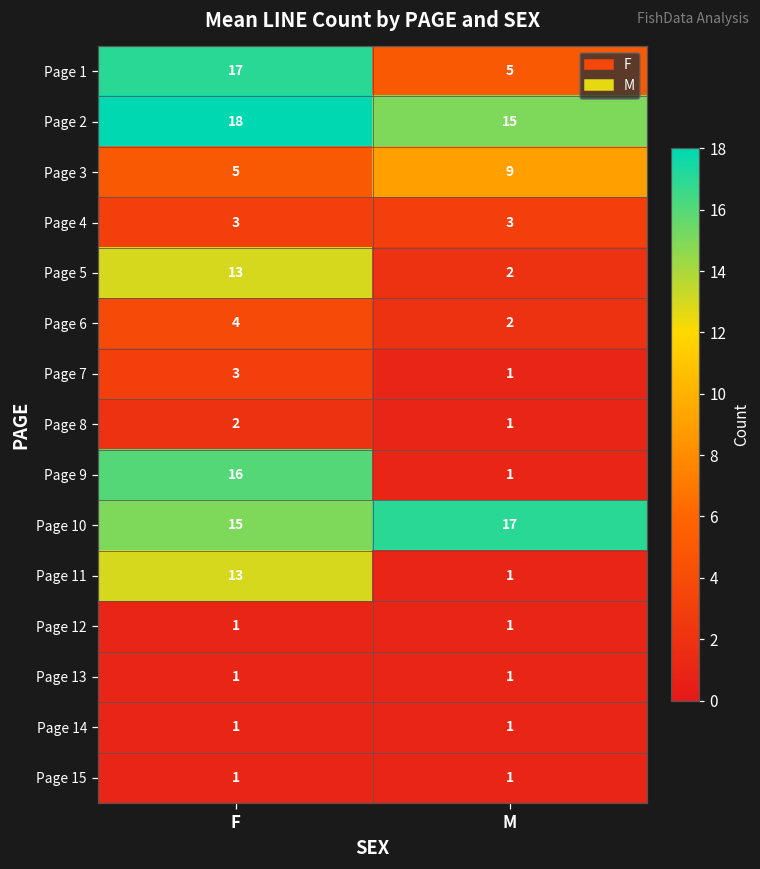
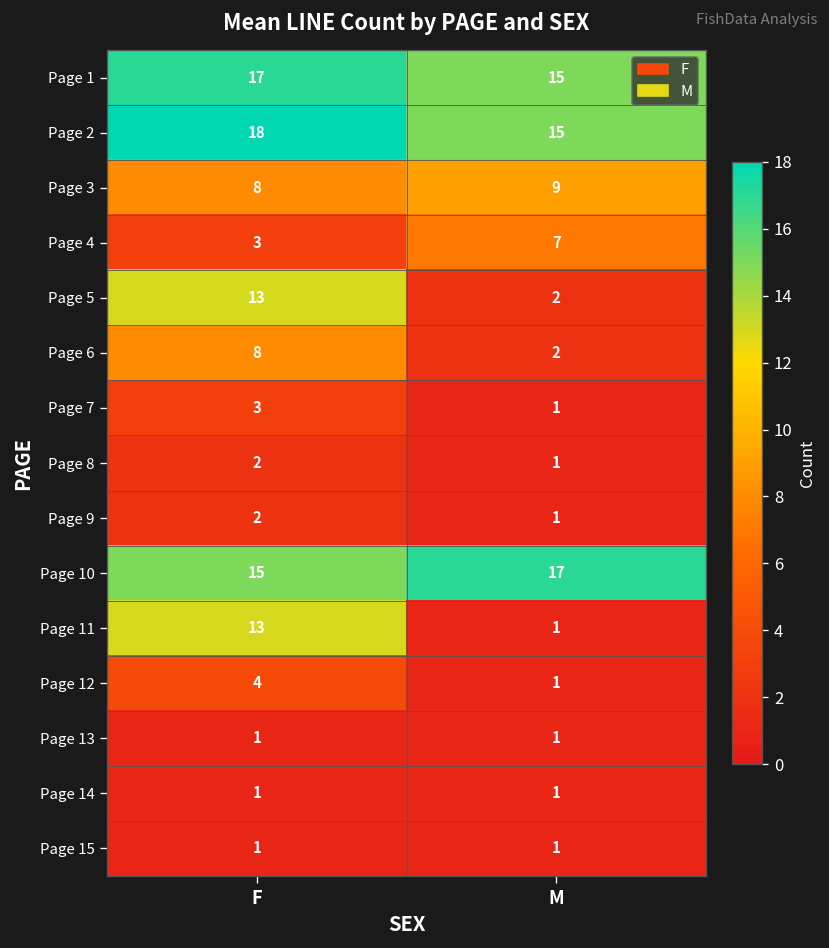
Page 1, M: 5 -> 15
Page 3, F: 5 -> 8
Page 4, M: 3 -> 7
Page 6, F: 4 -> 8
Page 9, F: 16 -> 2
Page 12, F: 1 -> 4
